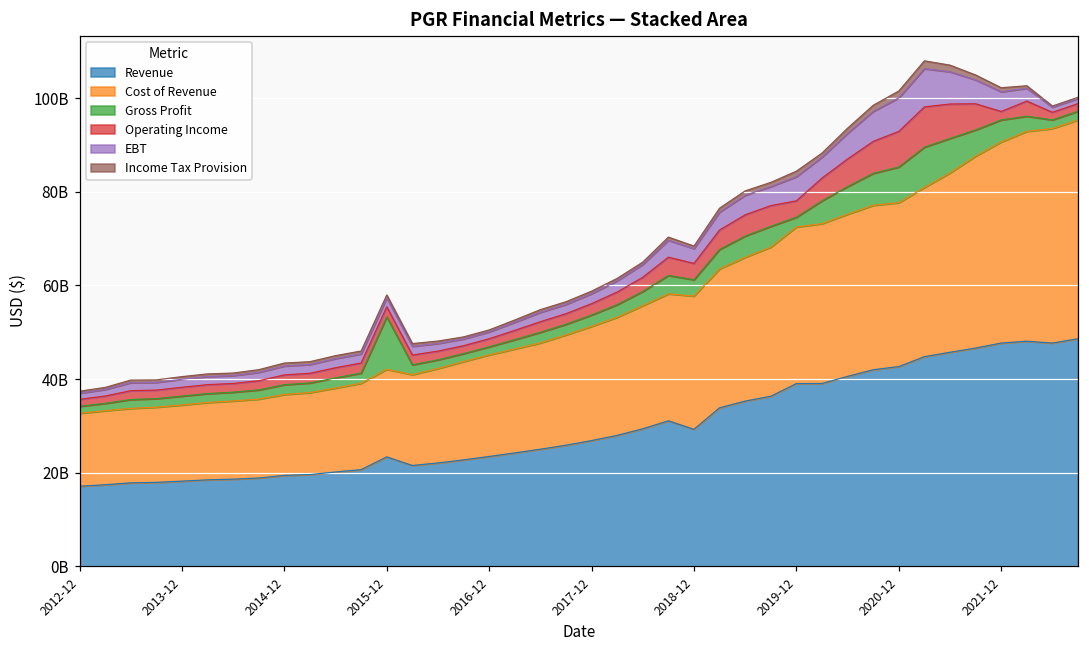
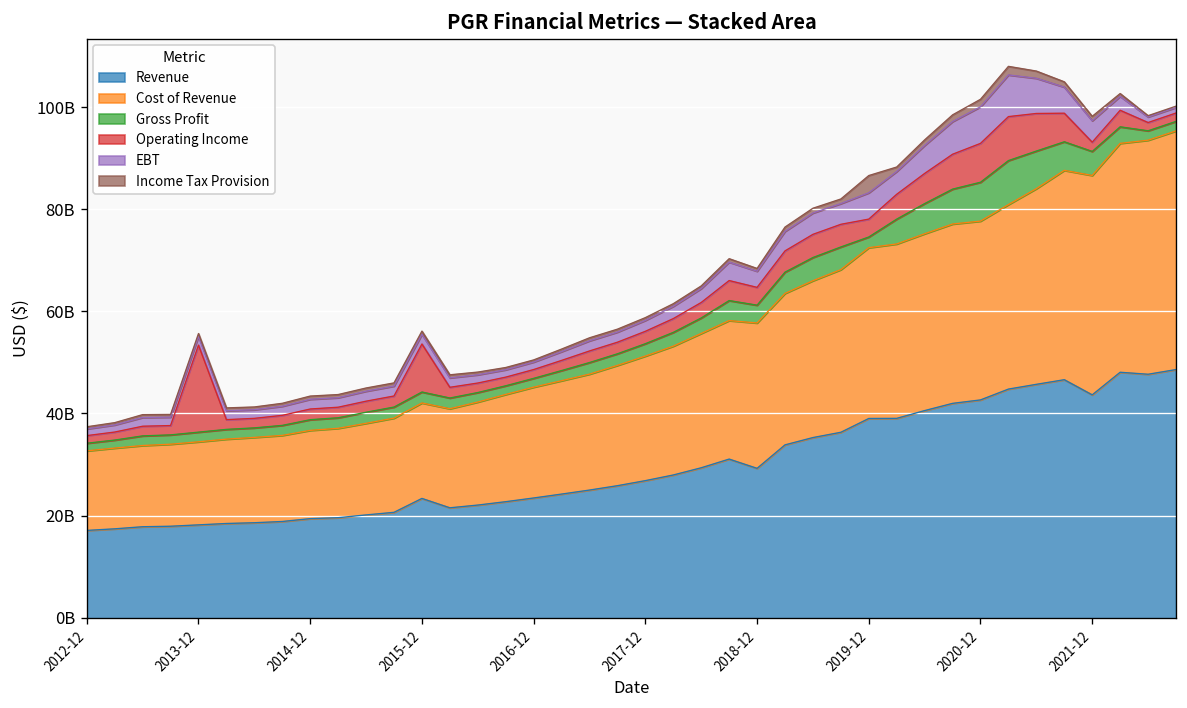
Operating Income, 2013-12: 2000000000 -> 17000000000
Gross Profit, 2015-12: 11000000000 -> 2000000000
Operating Income, 2015-12: 2000000000 -> 9000000000
Income Tax Provision, 2019-12: 1000000000 -> 3000000000
Revenue, 2021-12: 48000000000 -> 44000000000
